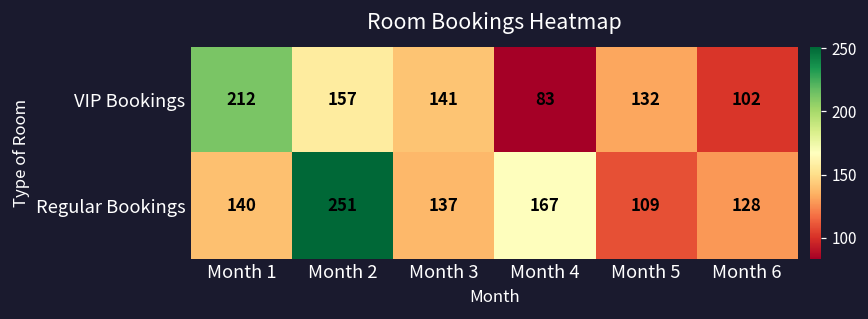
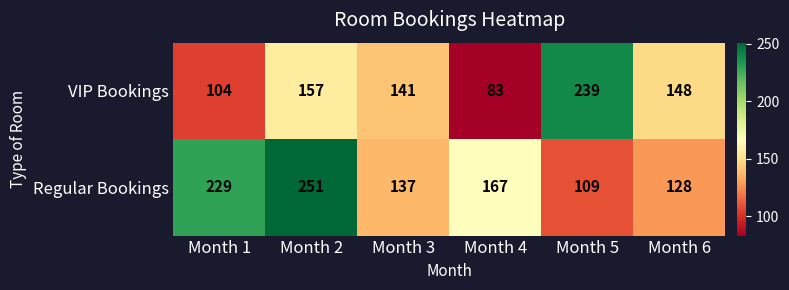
VIP Bookings, Month 1: 212 -> 104
VIP Bookings, Month 5: 132 -> 239
VIP Bookings, Month 6: 102 -> 148
Regular Bookings, Month 1: 140 -> 229
